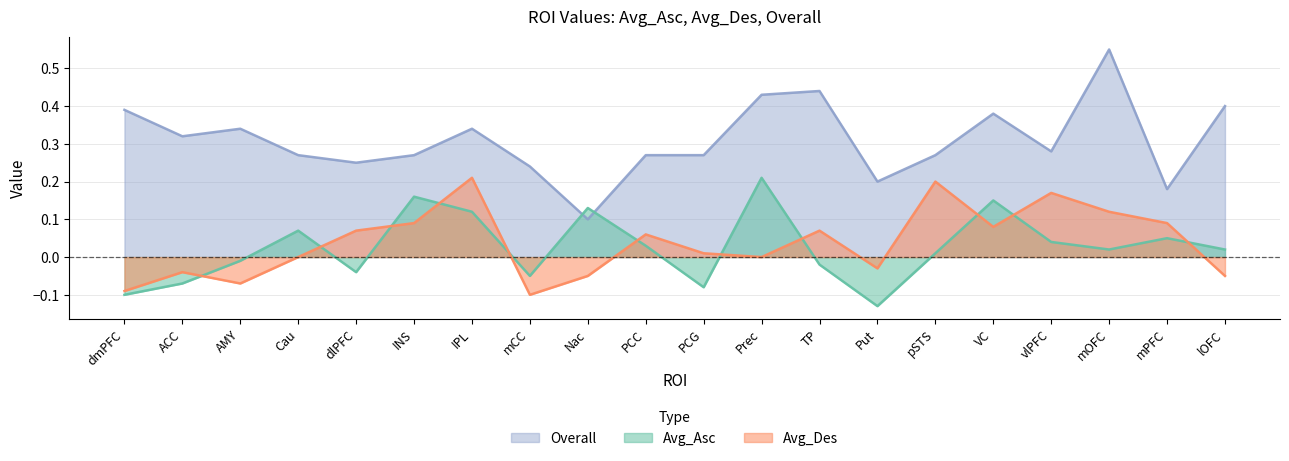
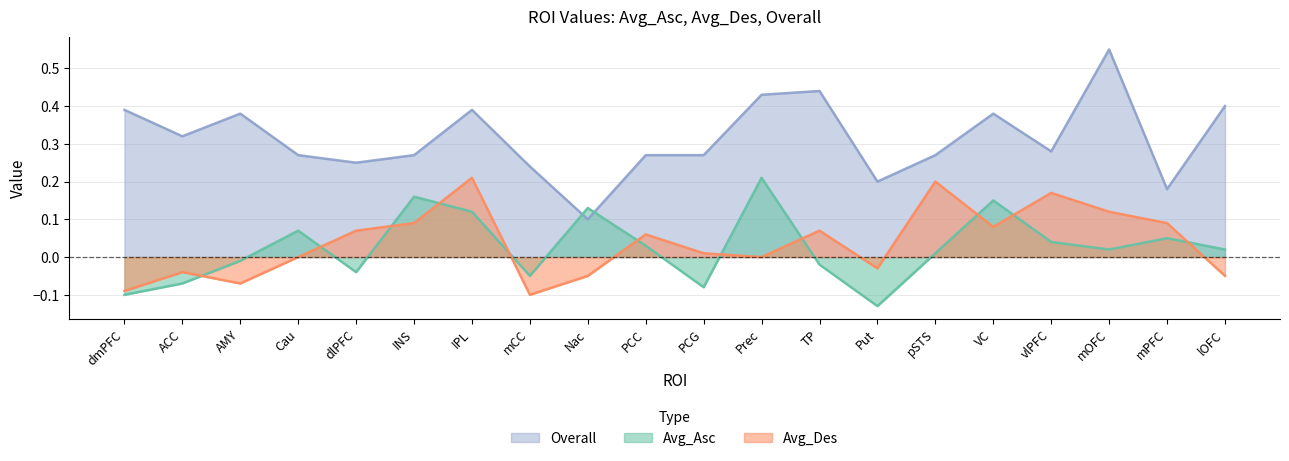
Overall, AMY: 0.34 -> 0.38
Overall, IPL: 0.34 -> 0.39
